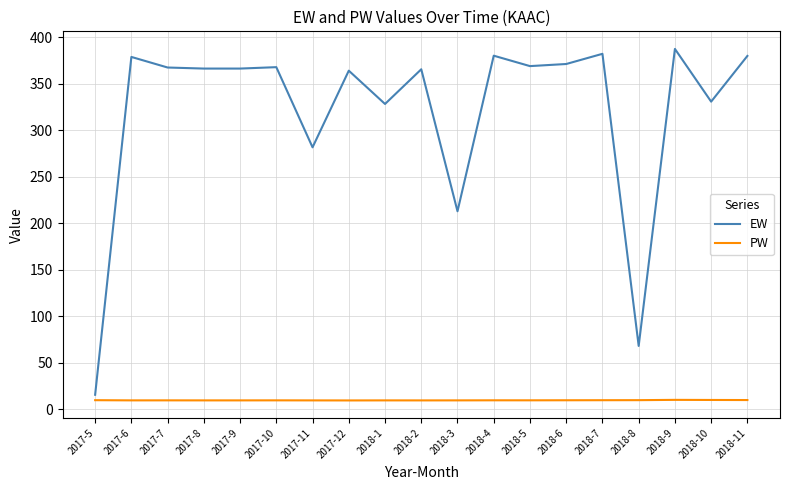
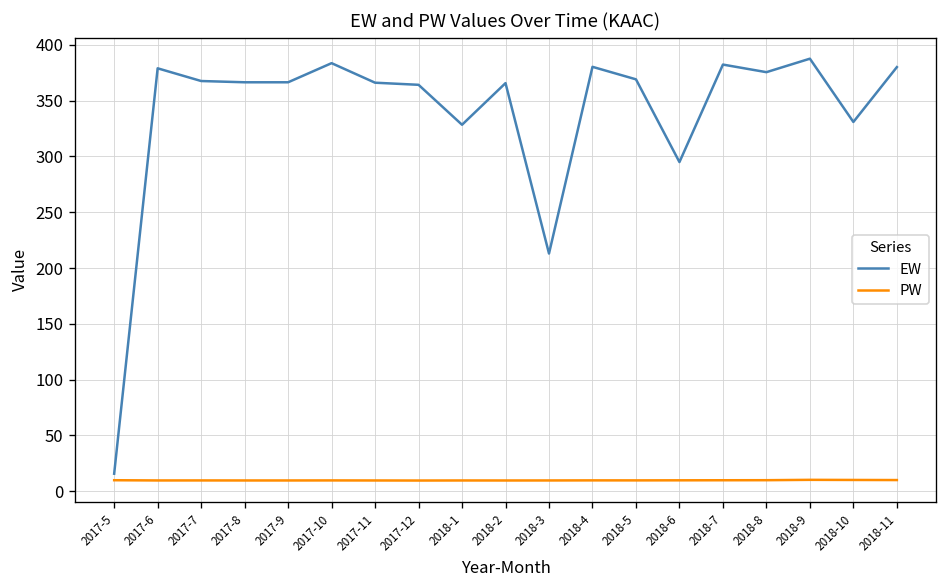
EW, 2017-10: 370 -> 380
EW, 2017-11: 280 -> 370
EW, 2018-6: 370 -> 290
EW, 2018-8: 70 -> 380
